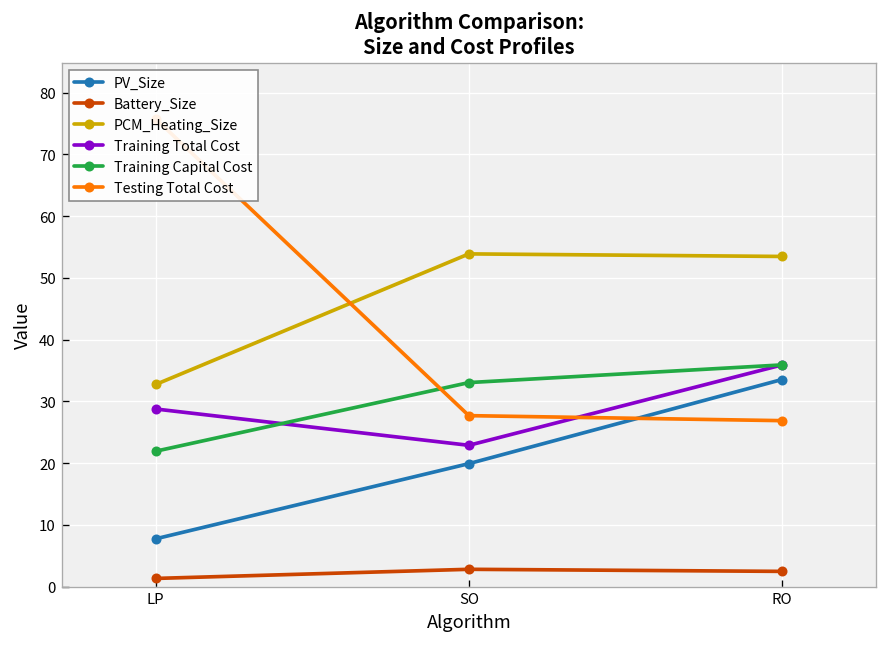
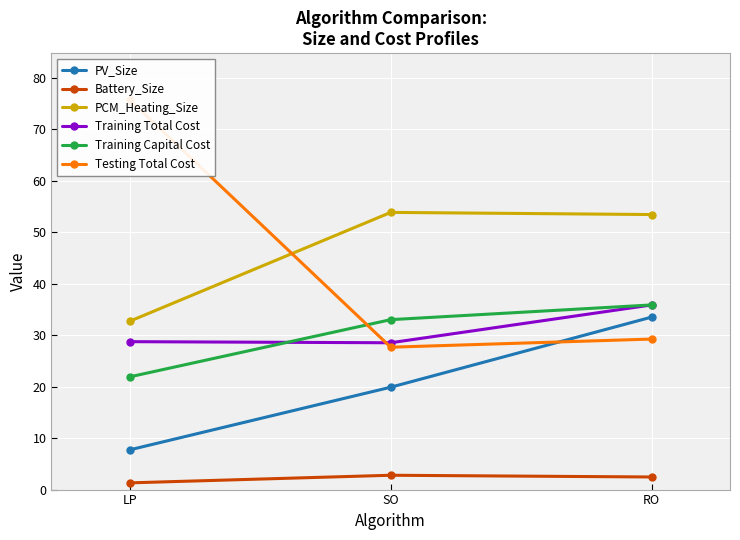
Training Total Cost, SO: 23 -> 29
Testing Total Cost, RO: 27 -> 29
